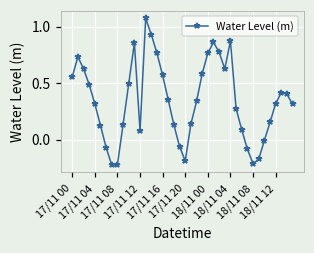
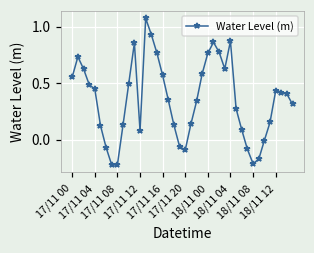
17/11 04: 0.32 -> 0.45
17/11 20: -0.19 -> -0.09
18/11 12: 0.32 -> 0.43
